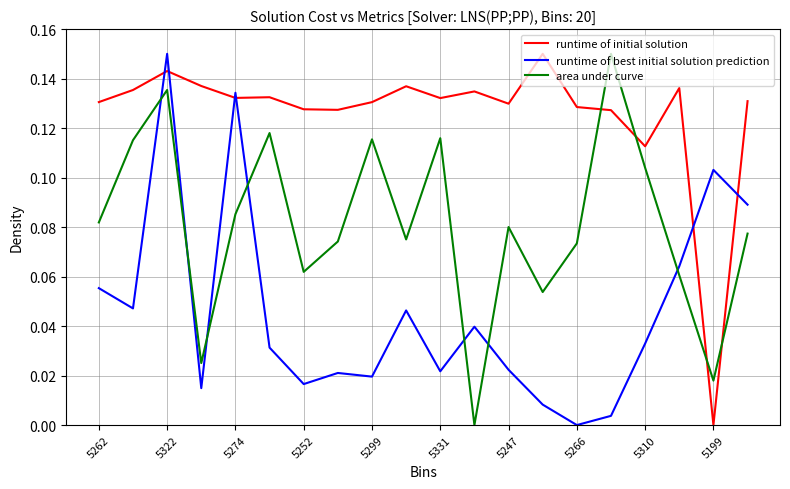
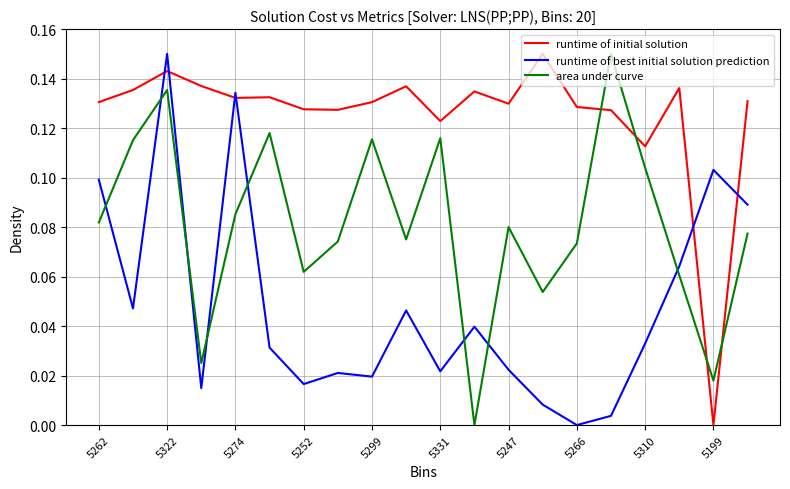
runtime of best initial solution prediction, 5262: 0.055 -> 0.099
runtime of initial solution, 5331: 0.132 -> 0.123
